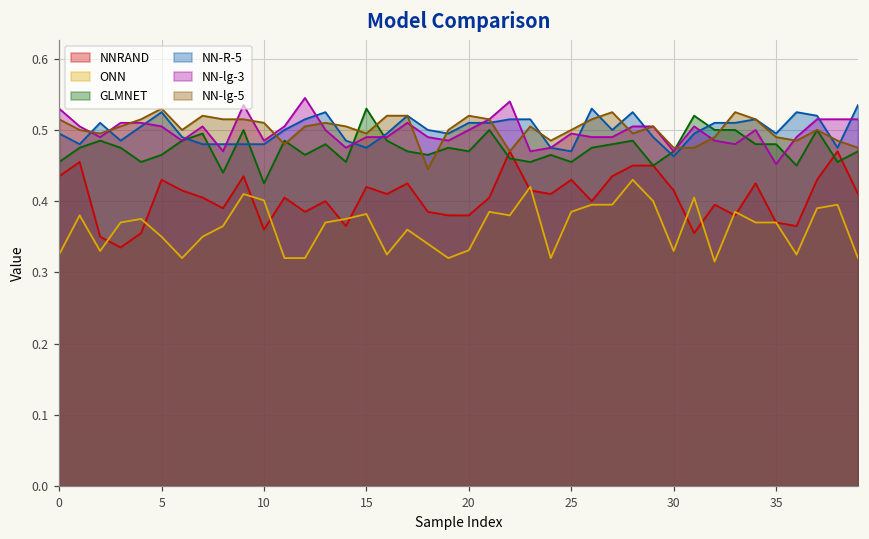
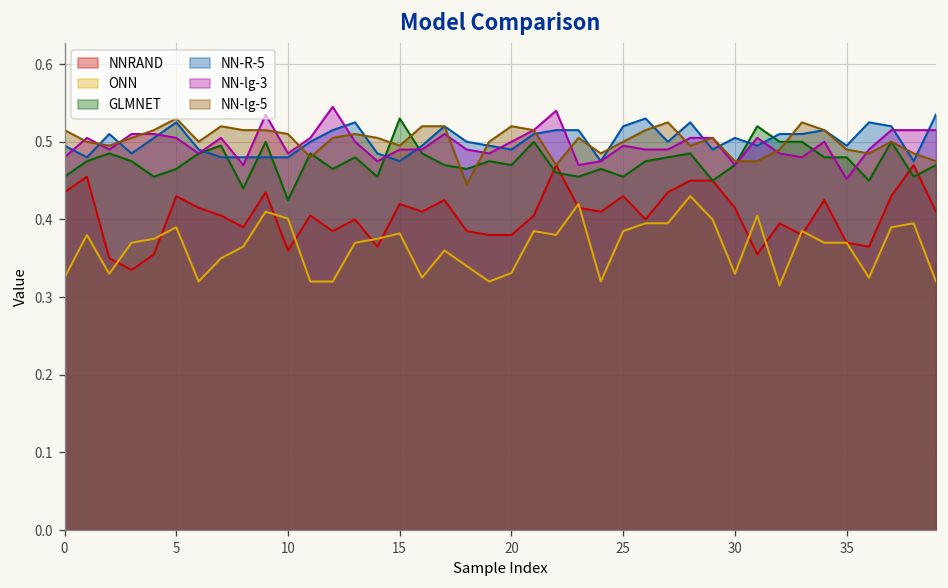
NN-lg-3, 0: 0.53 -> 0.48
ONN, 5: 0.35 -> 0.39
NN-R-5, 20: 0.51 -> 0.49
NN-R-5, 25: 0.47 -> 0.52
NN-R-5, 30: 0.46 -> 0.51
